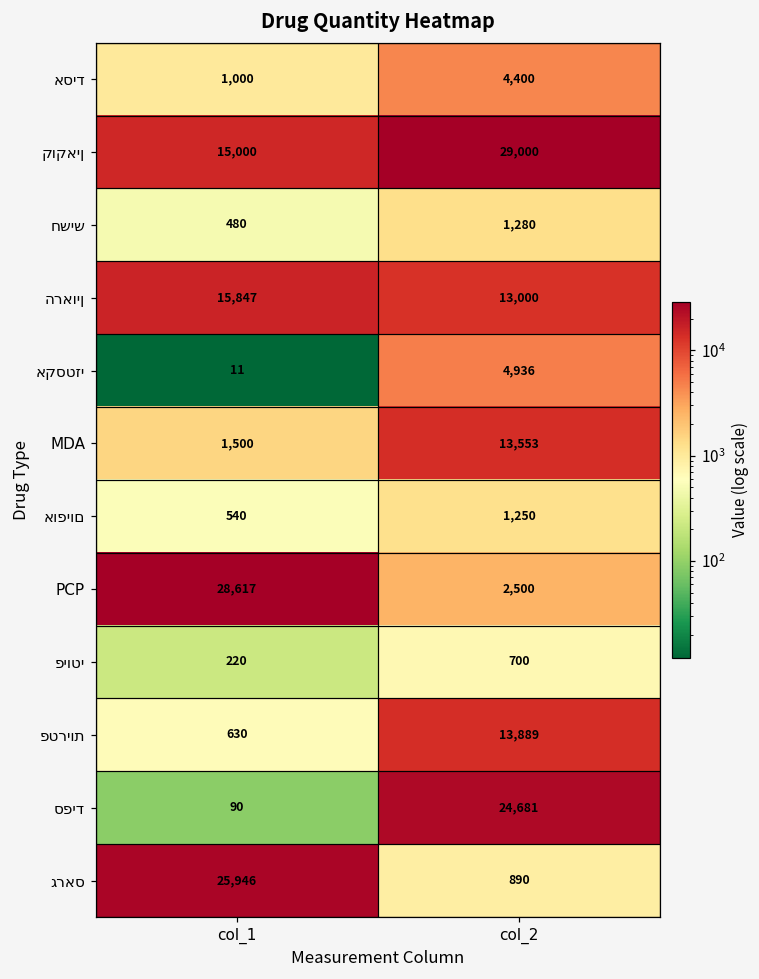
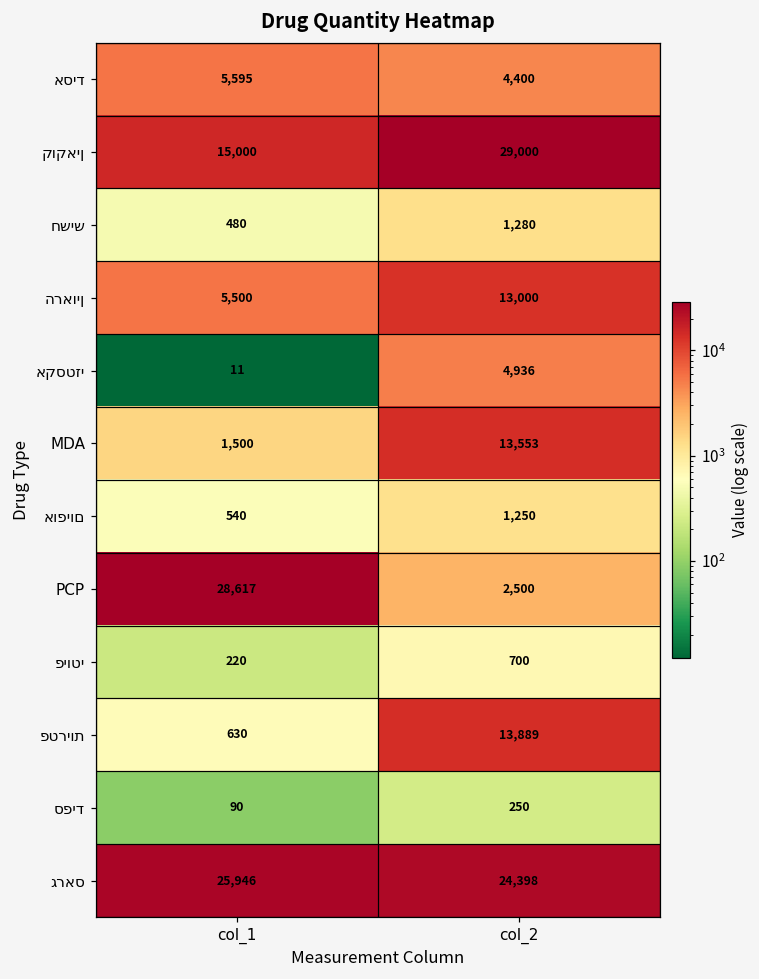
אסיד, col_1: 1,000 -> 5,595
הראוין, col_1: 15,847 -> 5,500
ספיד, col_2: 24,681 -> 250
גראס, col_2: 890 -> 24,398
